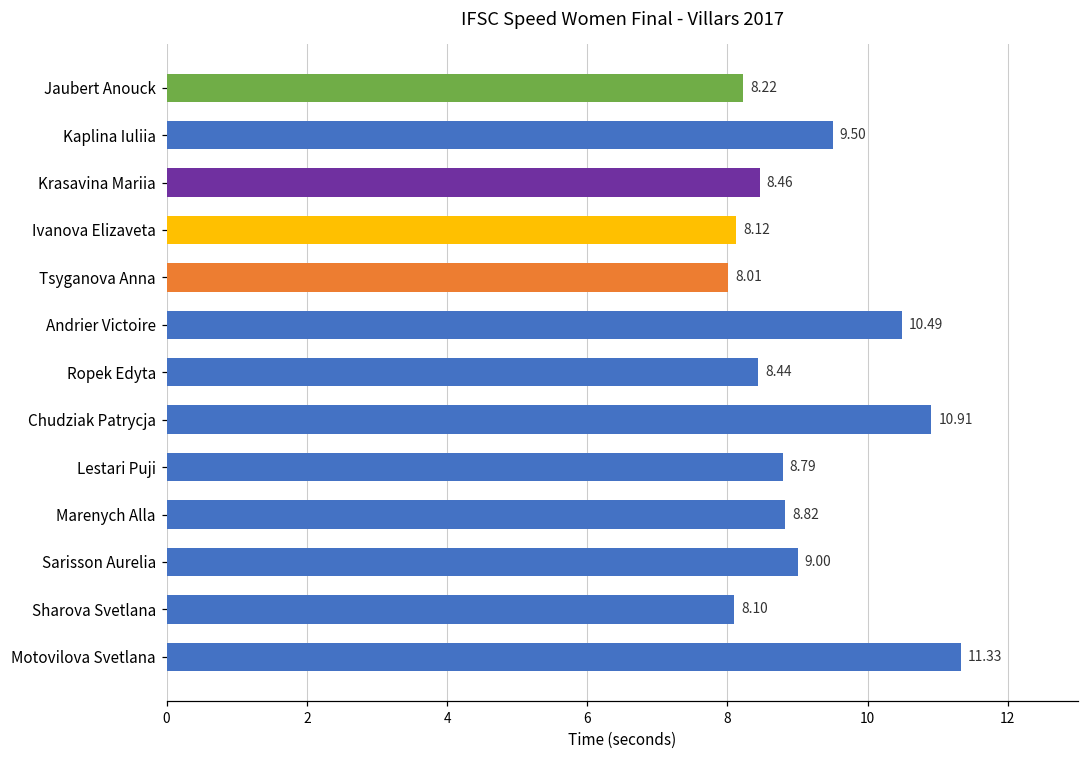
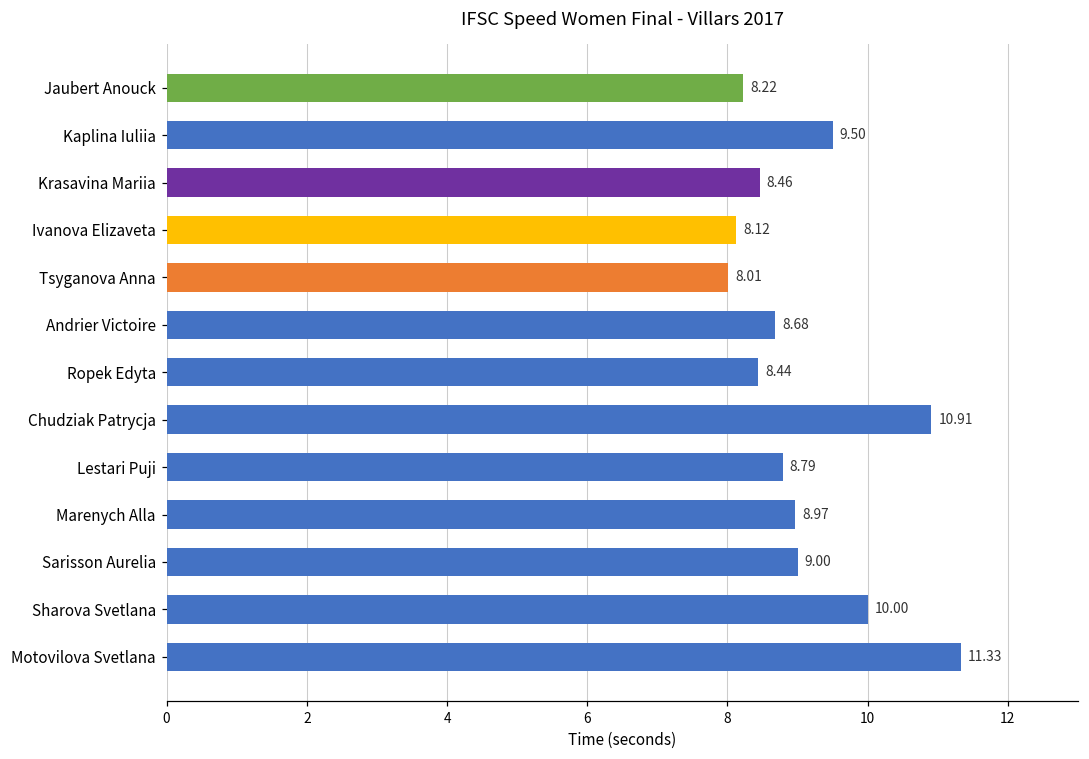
Andrier Victoire: 10.49 -> 8.68
Marenych Alla: 8.82 -> 8.97
Sharova Svetlana: 8.10 -> 10.00
